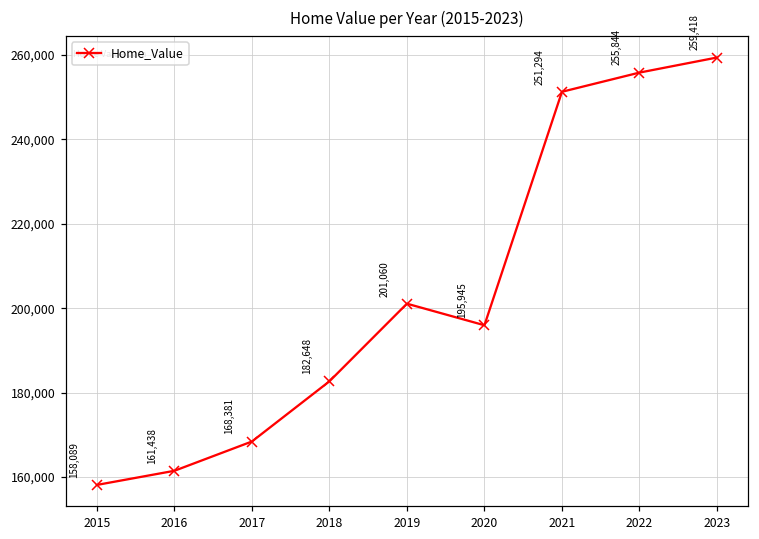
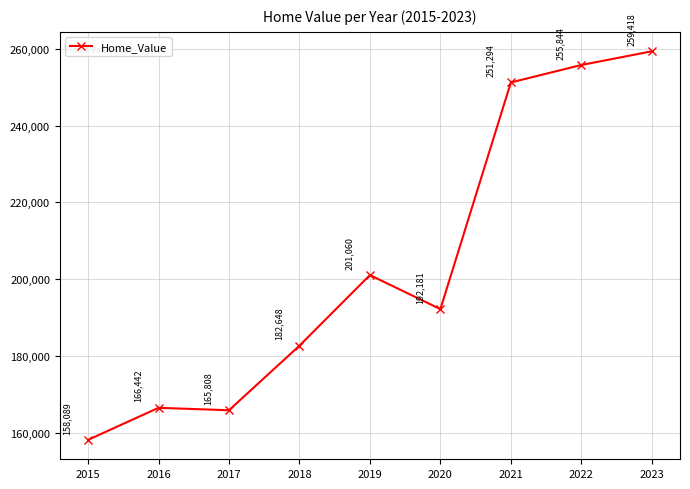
2016: 161,438 -> 166,442
2017: 168,381 -> 165,808
2020: 195,945 -> 192,181
